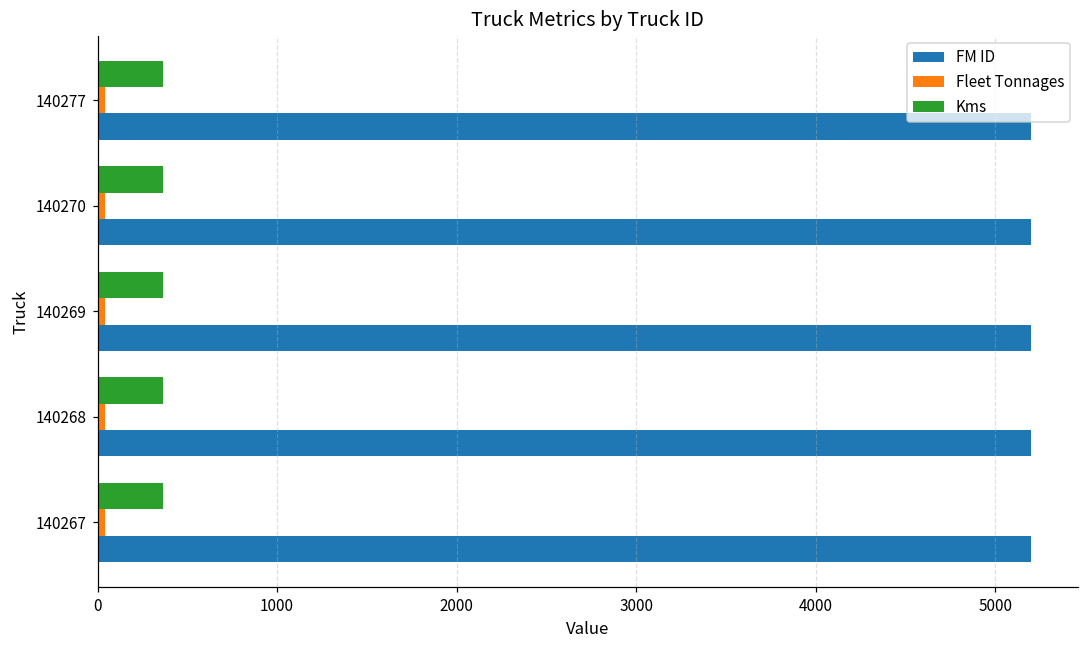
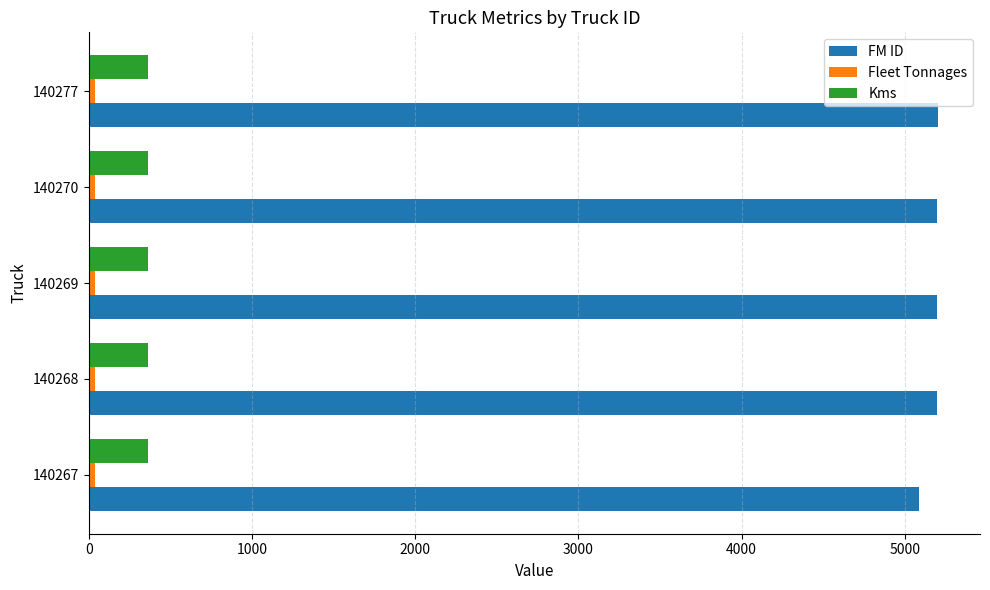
FM ID, 140267: 5200 -> 5090
